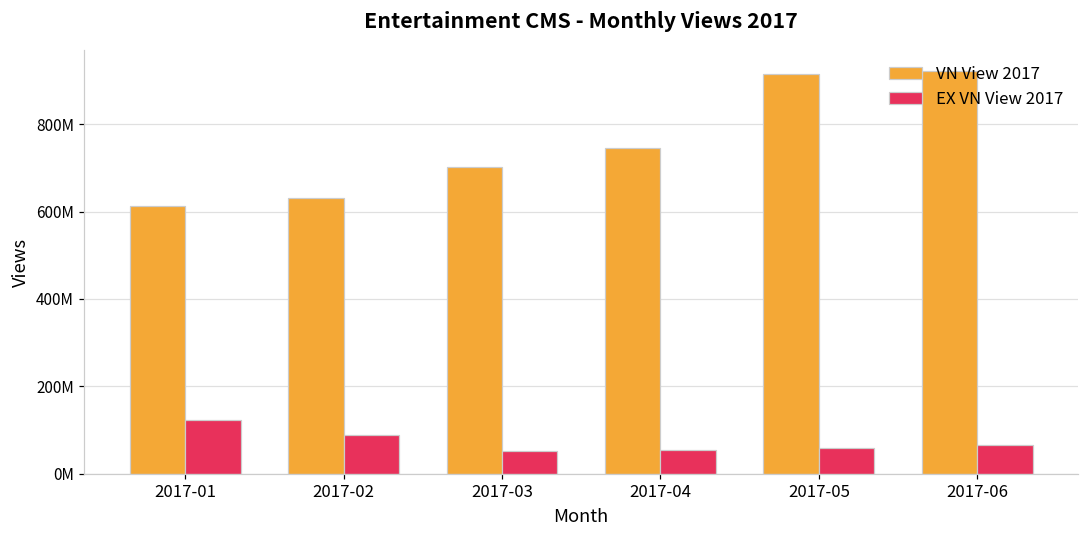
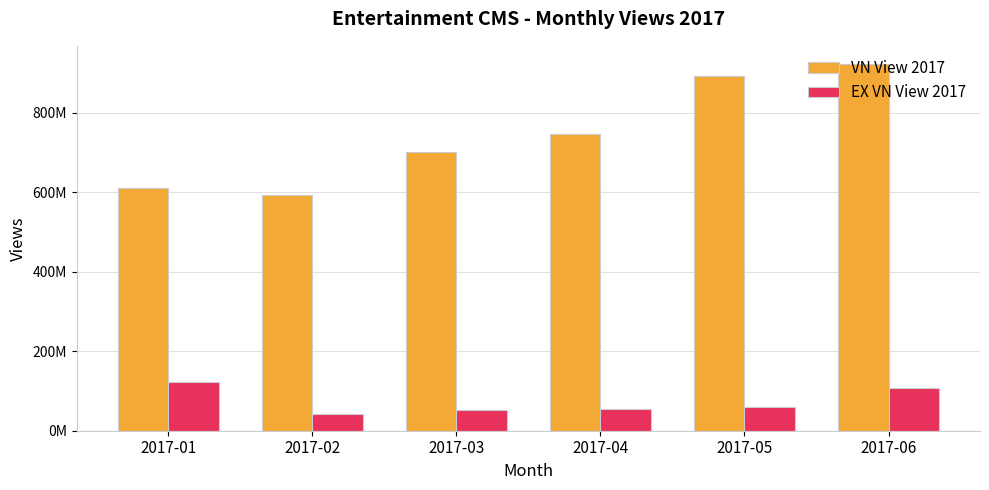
VN View 2017, 2017-02: 630000000 -> 590000000
EX VN View 2017, 2017-02: 90000000 -> 40000000
VN View 2017, 2017-05: 920000000 -> 890000000
EX VN View 2017, 2017-06: 70000000 -> 110000000
